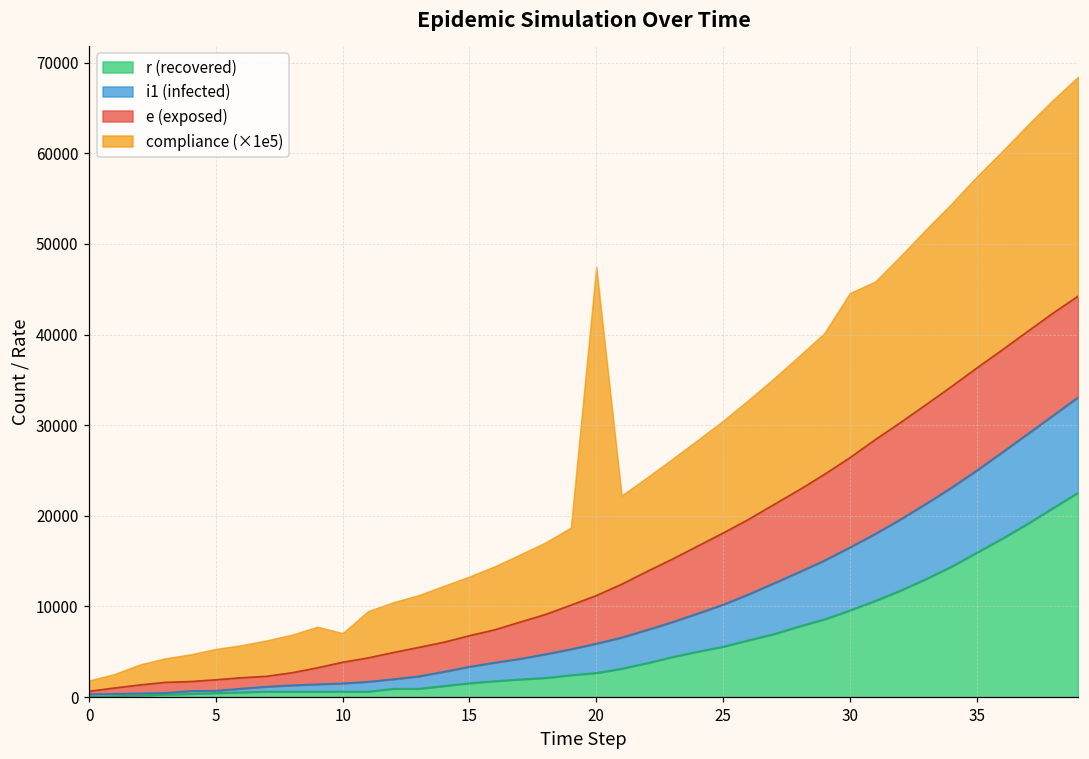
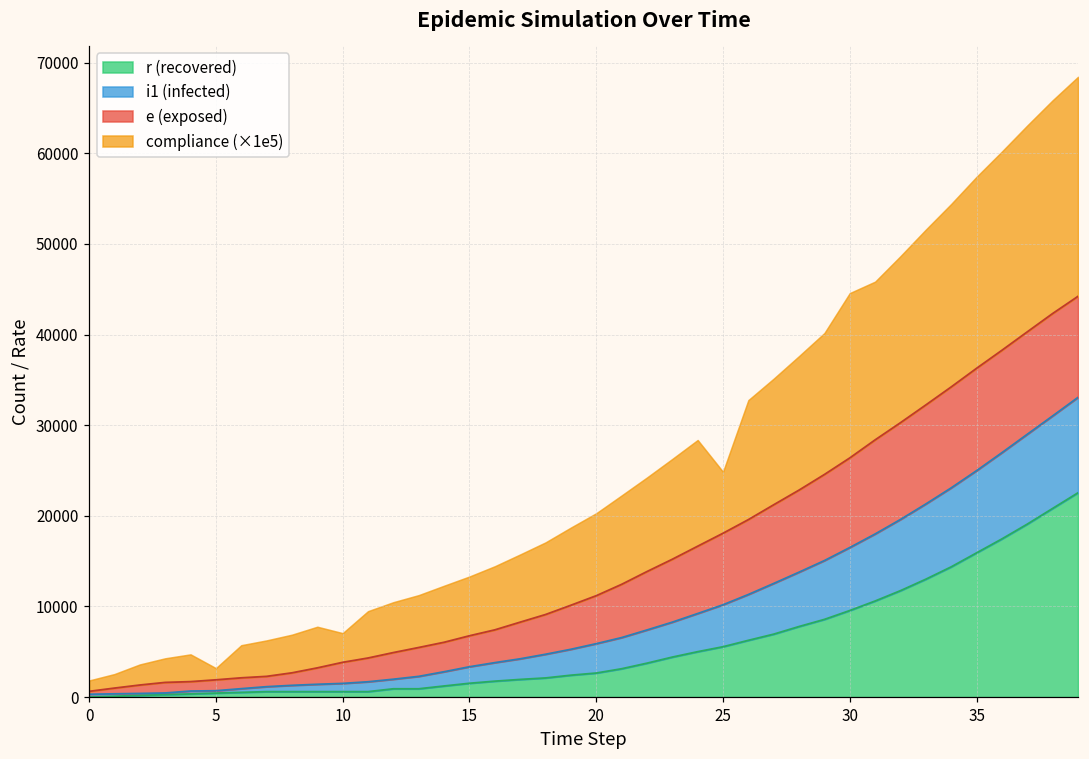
compliance (×1e5), 5: 3000 -> 1000
compliance (×1e5), 20: 36000 -> 9000
compliance (×1e5), 25: 12000 -> 7000
